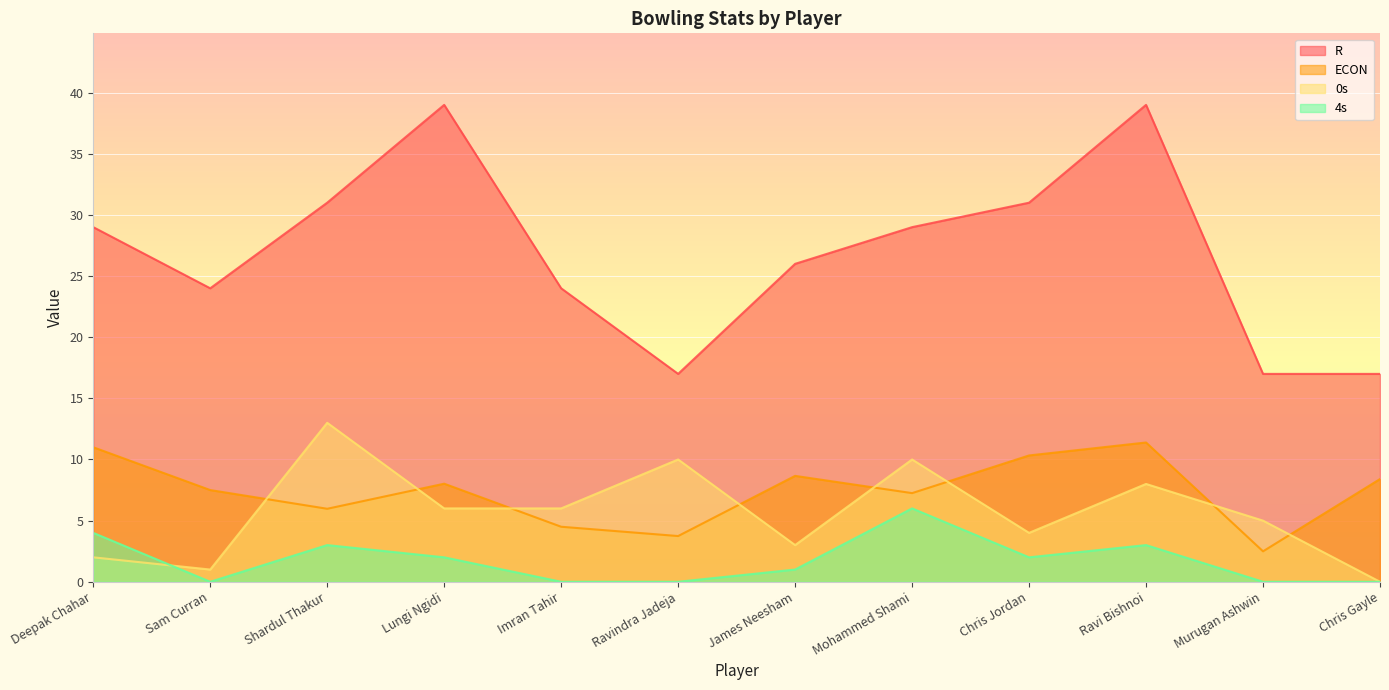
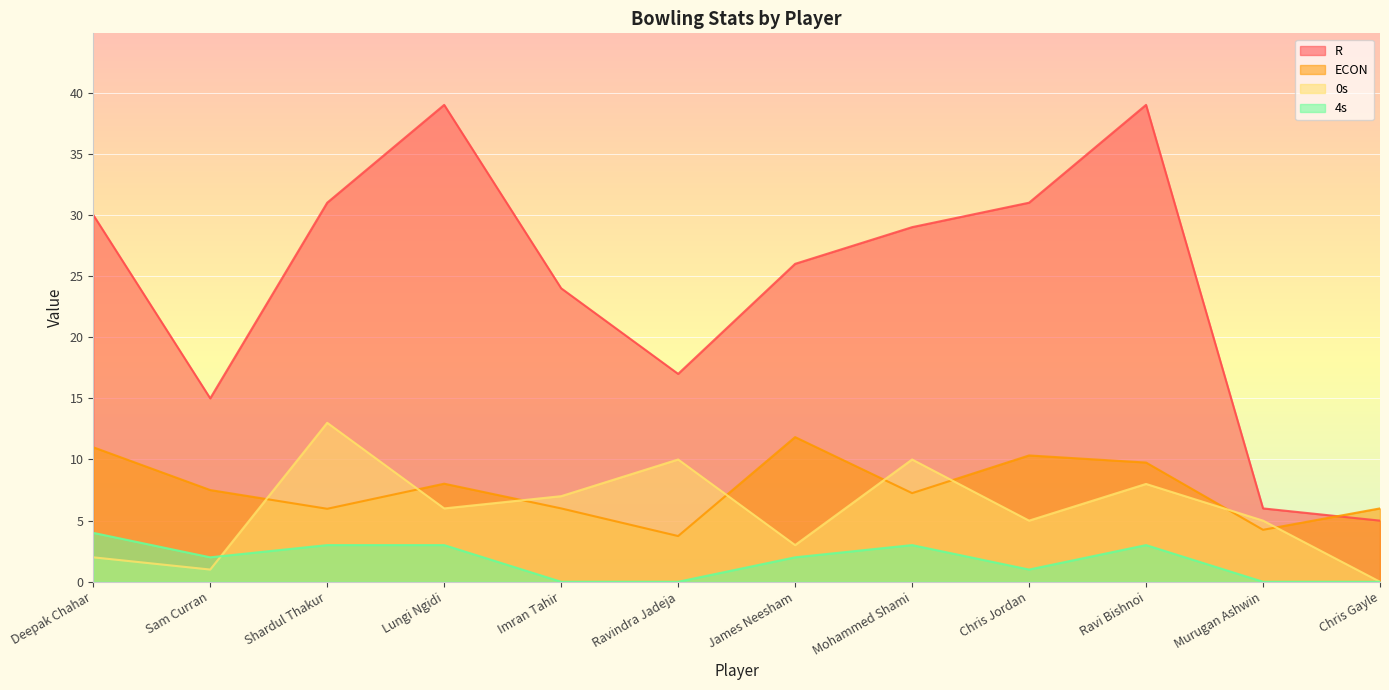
R, Deepak Chahar: 29 -> 30
R, Sam Curran: 24 -> 15
4s, Sam Curran: 0 -> 2
4s, Lungi Ngidi: 2 -> 3
ECON, Imran Tahir: 4.5 -> 6.0
0s, Imran Tahir: 6 -> 7
ECON, James Neesham: 8.7 -> 11.8
4s, James Neesham: 1 -> 2
4s, Mohammed Shami: 6 -> 3
0s, Chris Jordan: 4 -> 5
4s, Chris Jordan: 2 -> 1
ECON, Ravi Bishnoi: 11.4 -> 9.8
R, Murugan Ashwin: 17 -> 6
ECON, Murugan Ashwin: 2.5 -> 4.3
R, Chris Gayle: 17 -> 5
ECON, Chris Gayle: 8.4 -> 6.0
